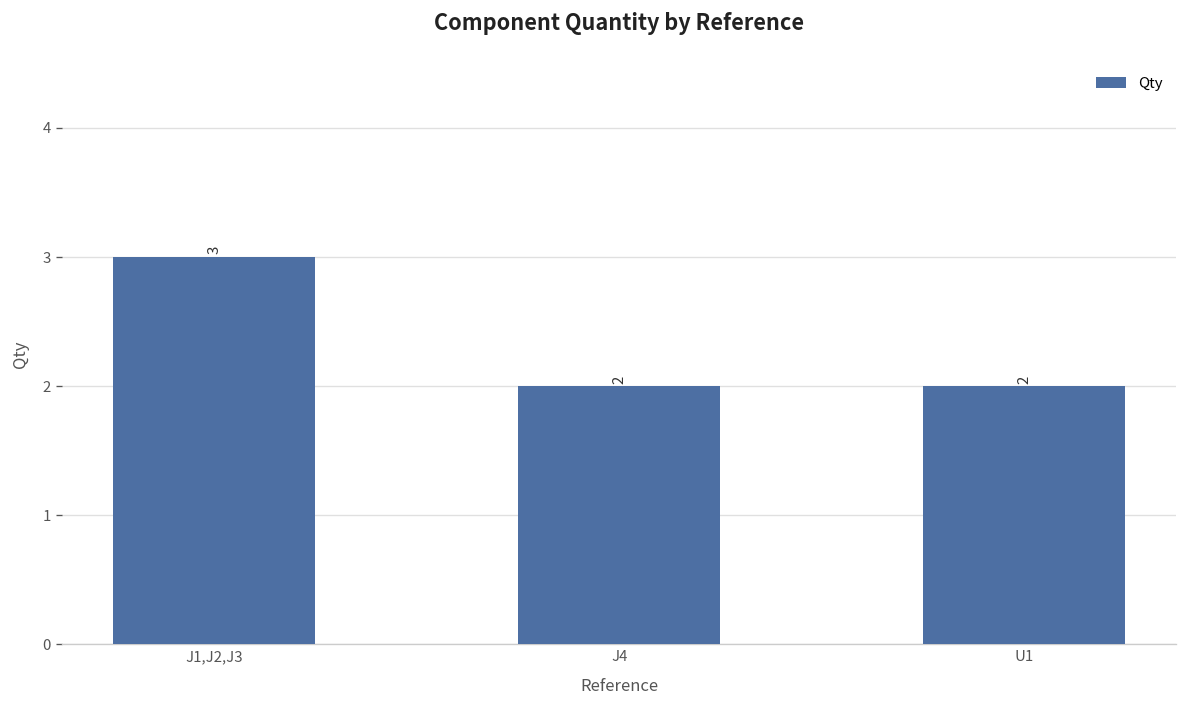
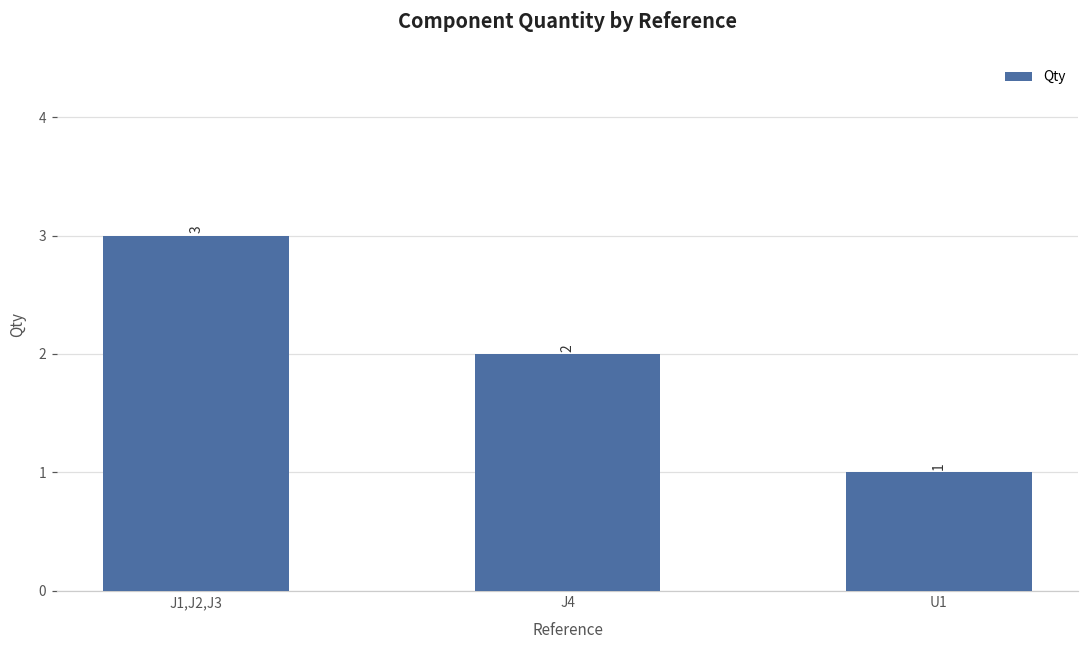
U1: 2 -> 1
